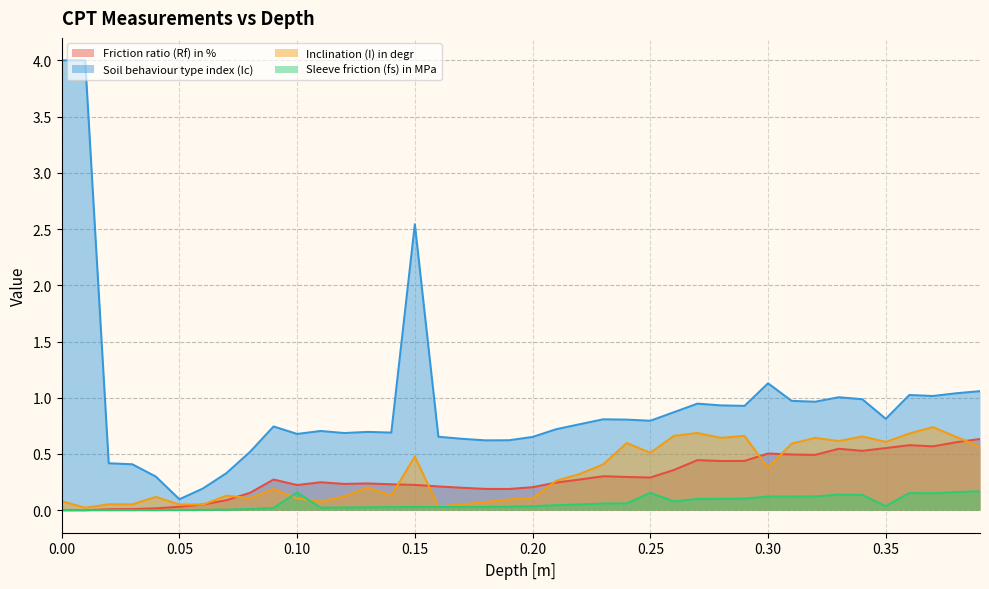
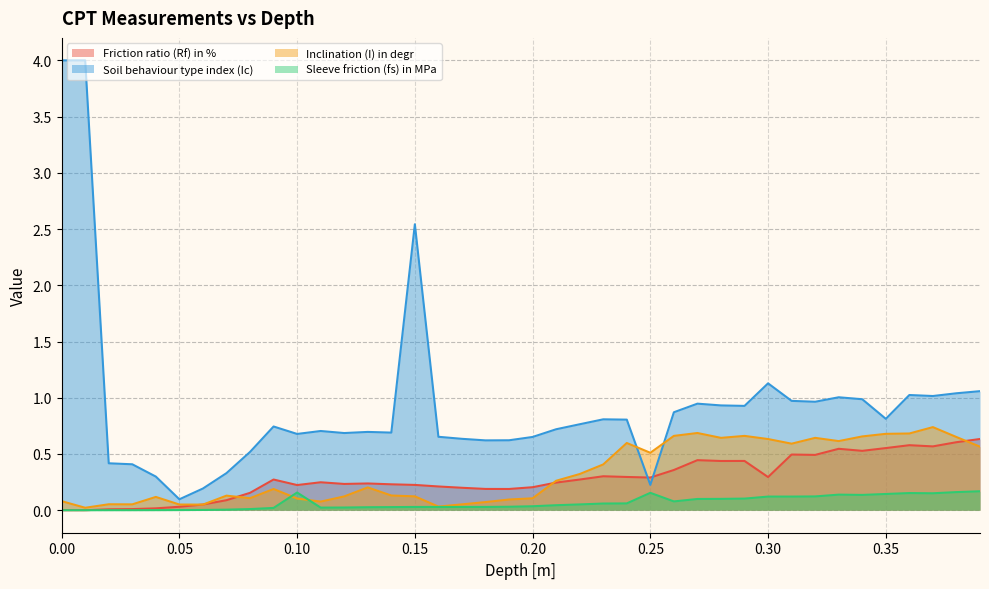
Inclination (I) in degr, 0.15: 0.48 -> 0.12
Soil behaviour type index (Ic), 0.25: 0.80 -> 0.23
Friction ratio (Rf) in %, 0.30: 0.50 -> 0.29
Inclination (I) in degr, 0.30: 0.38 -> 0.63
Inclination (I) in degr, 0.35: 0.61 -> 0.68
Sleeve friction (fs) in MPa, 0.35: 0.04 -> 0.14
